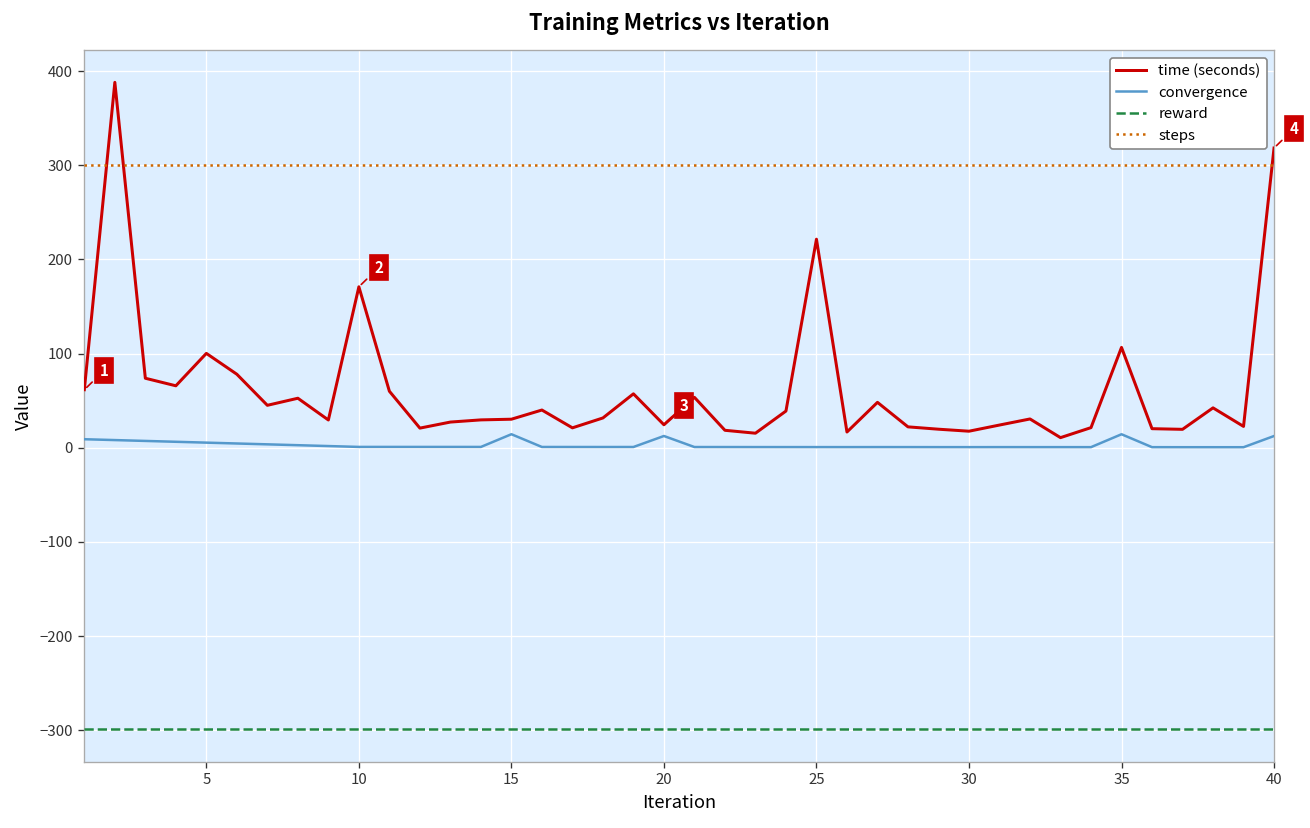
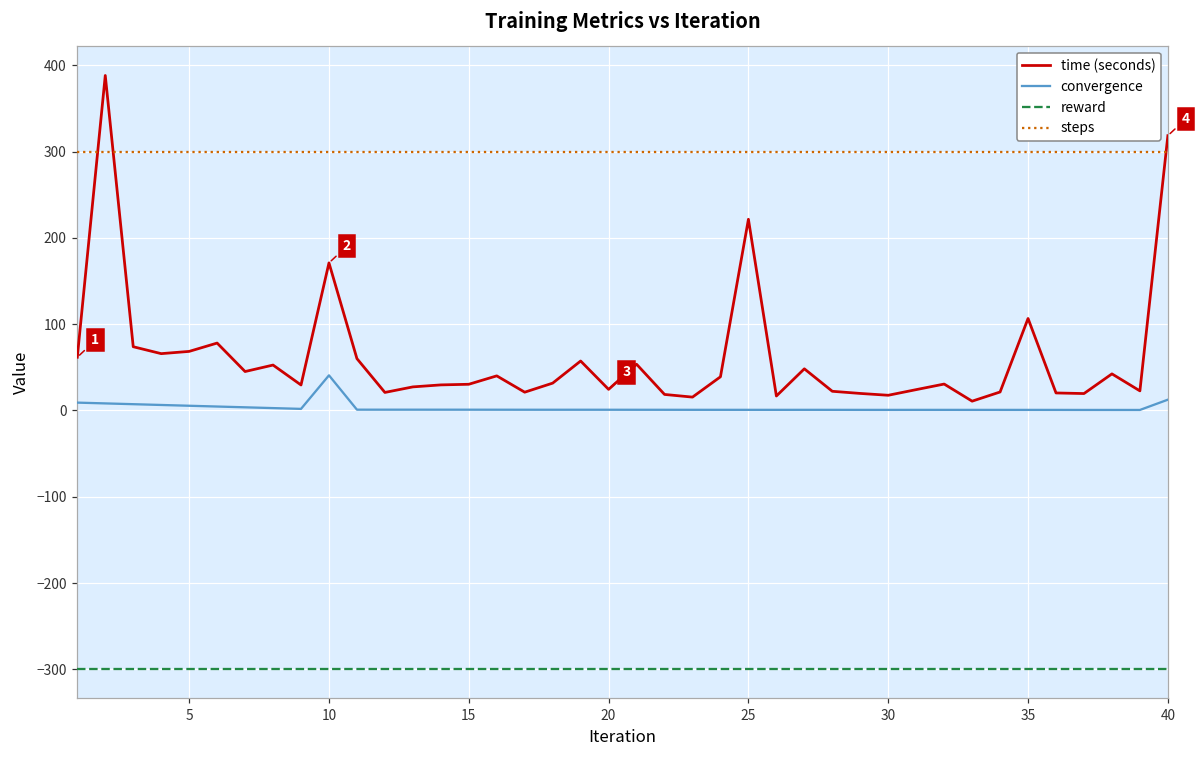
time (seconds), 5: 100 -> 70
convergence, 10: 0 -> 40
convergence, 15: 10 -> 0
convergence, 20: 10 -> 0
convergence, 35: 10 -> 0
